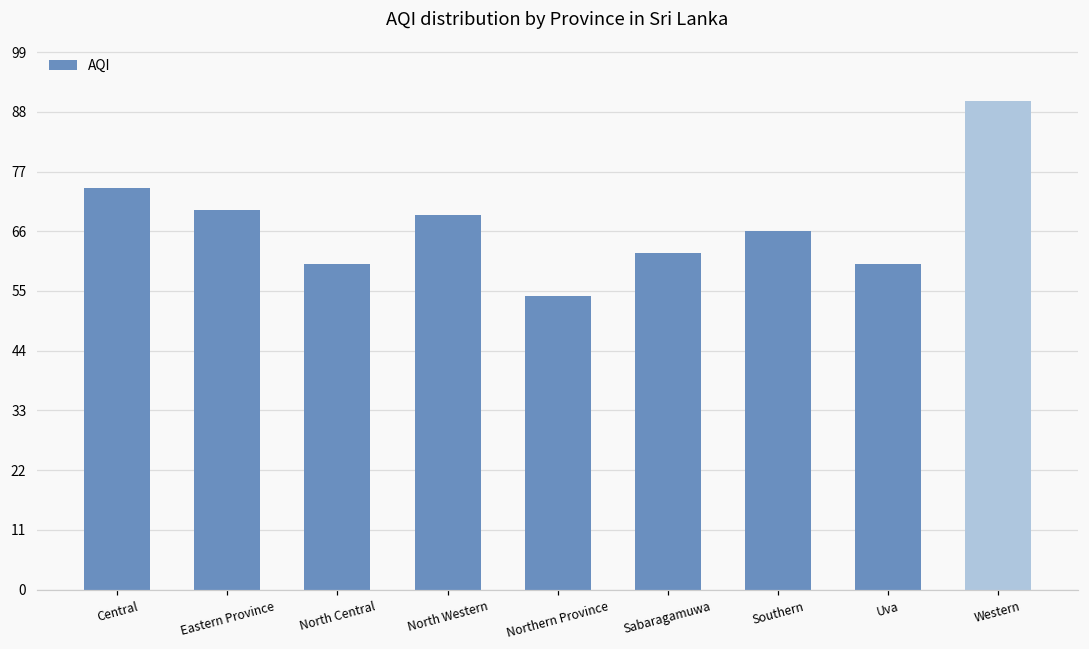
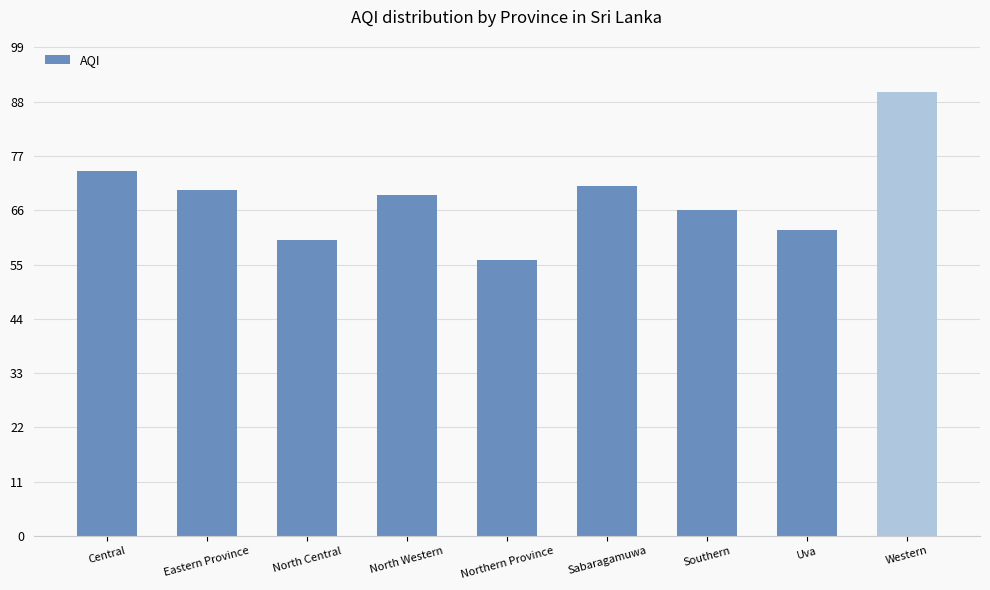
Northern Province: 54 -> 56
Sabaragamuwa: 62 -> 71
Uva: 60 -> 62
